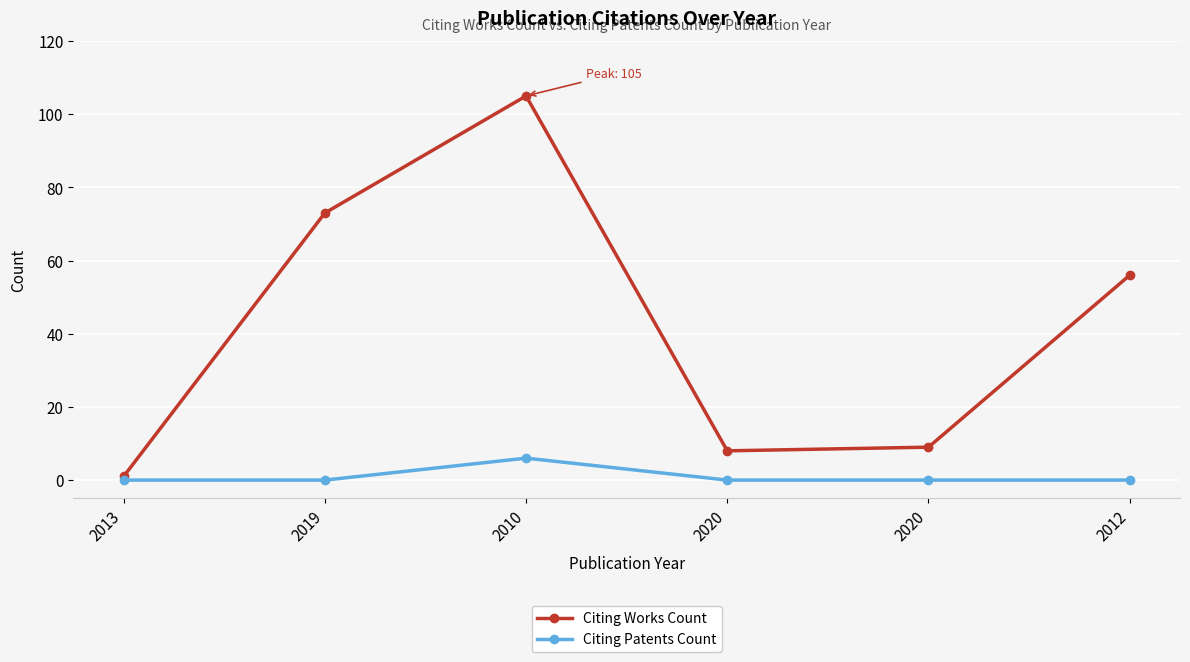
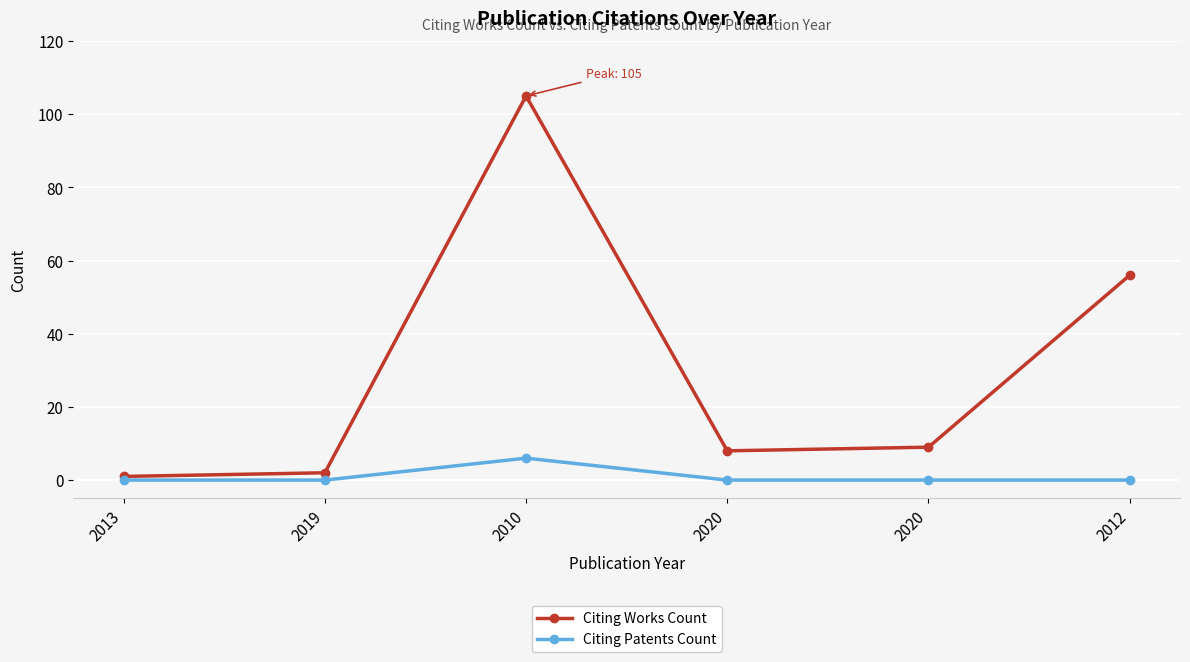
Citing Works Count, 2019: 73 -> 2
